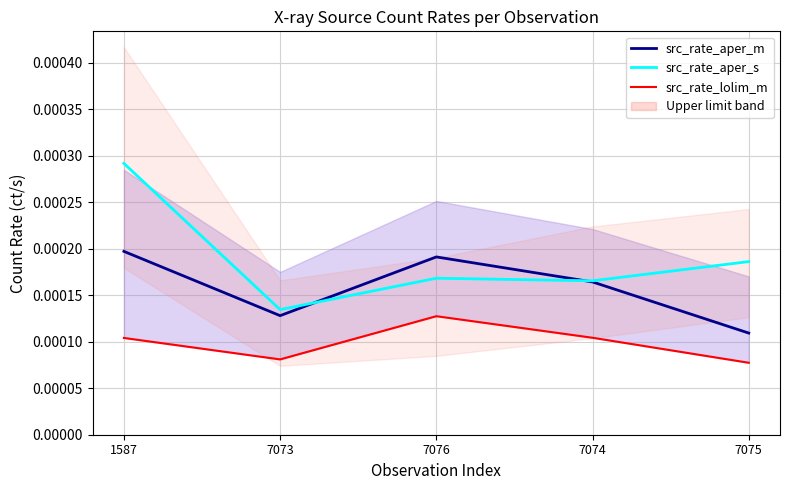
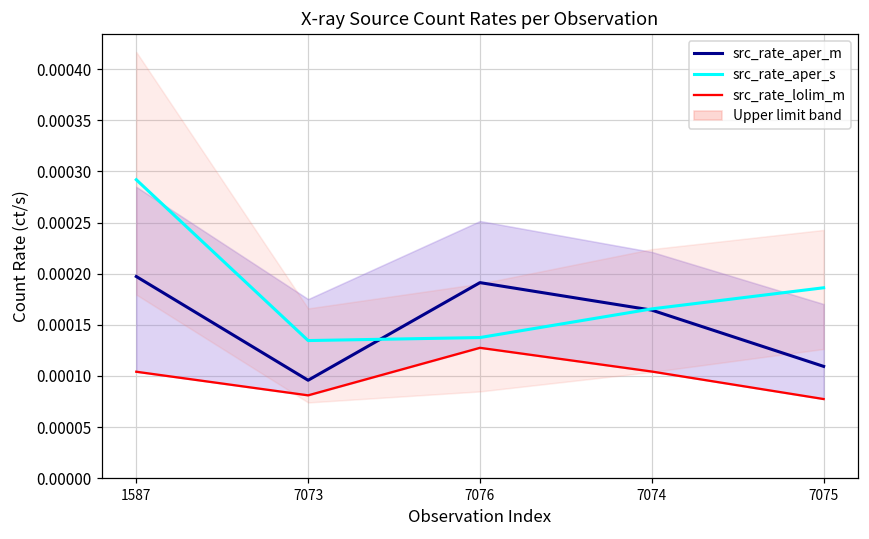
src_rate_aper_m, 7073: 0.00013 -> 0.00010
src_rate_aper_s, 7076: 0.00017 -> 0.00014
